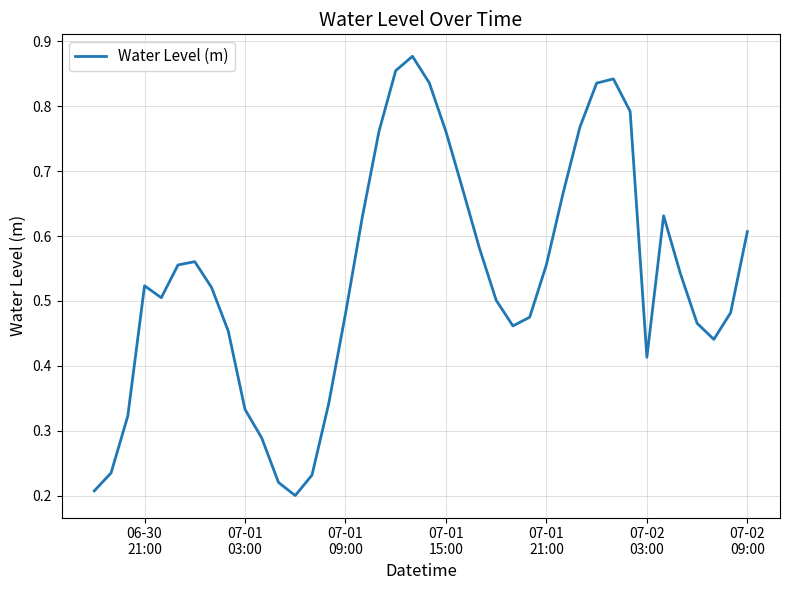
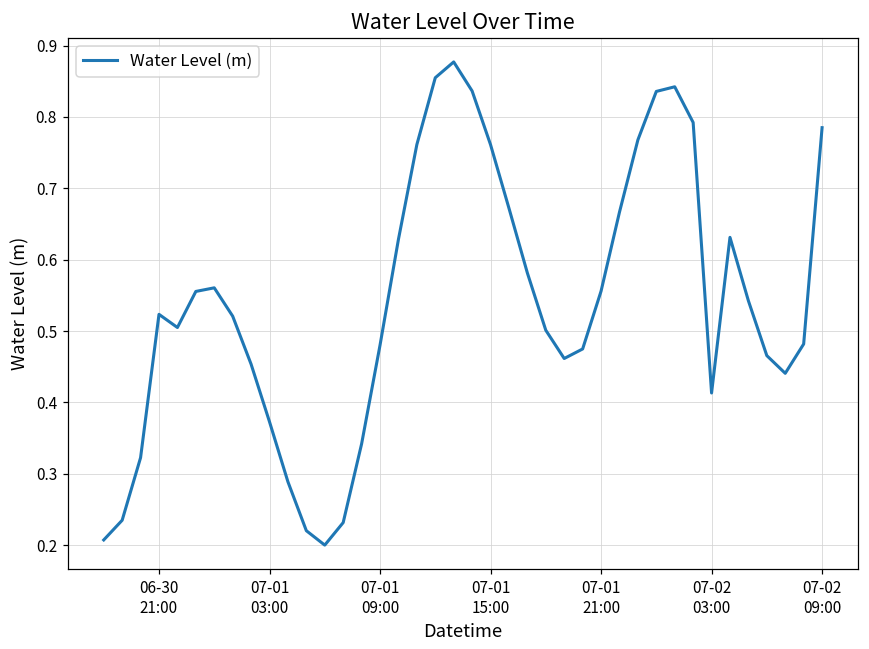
07-01 03:00: 0.33 -> 0.37
07-02 09:00: 0.61 -> 0.78
